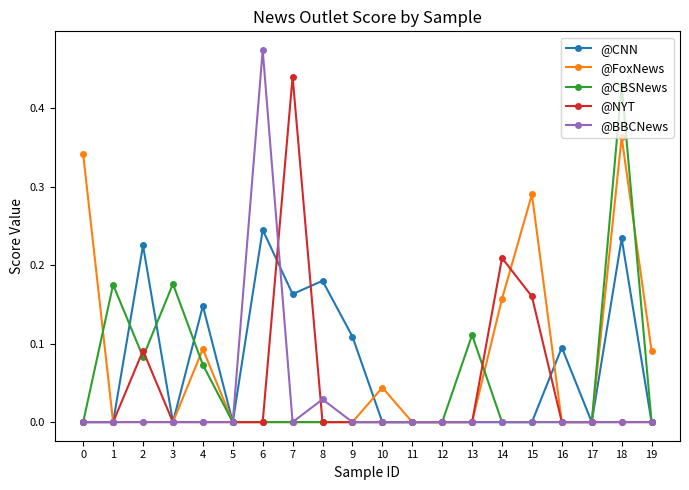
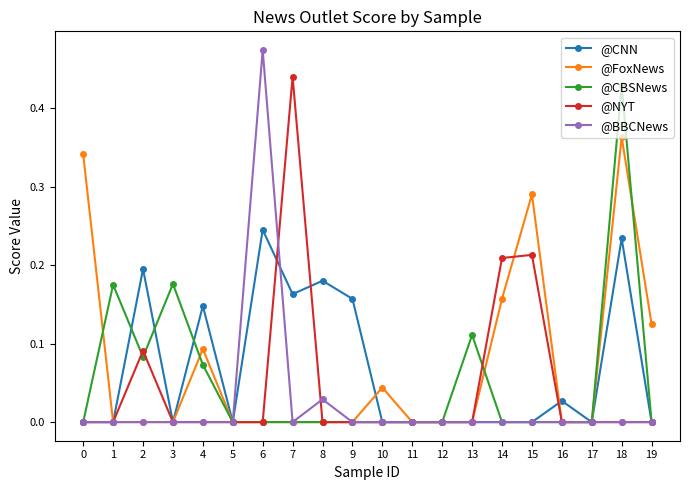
@CNN, 2: 0.23 -> 0.20
@CNN, 9: 0.11 -> 0.16
@NYT, 15: 0.16 -> 0.21
@CNN, 16: 0.10 -> 0.03
@FoxNews, 19: 0.09 -> 0.13
